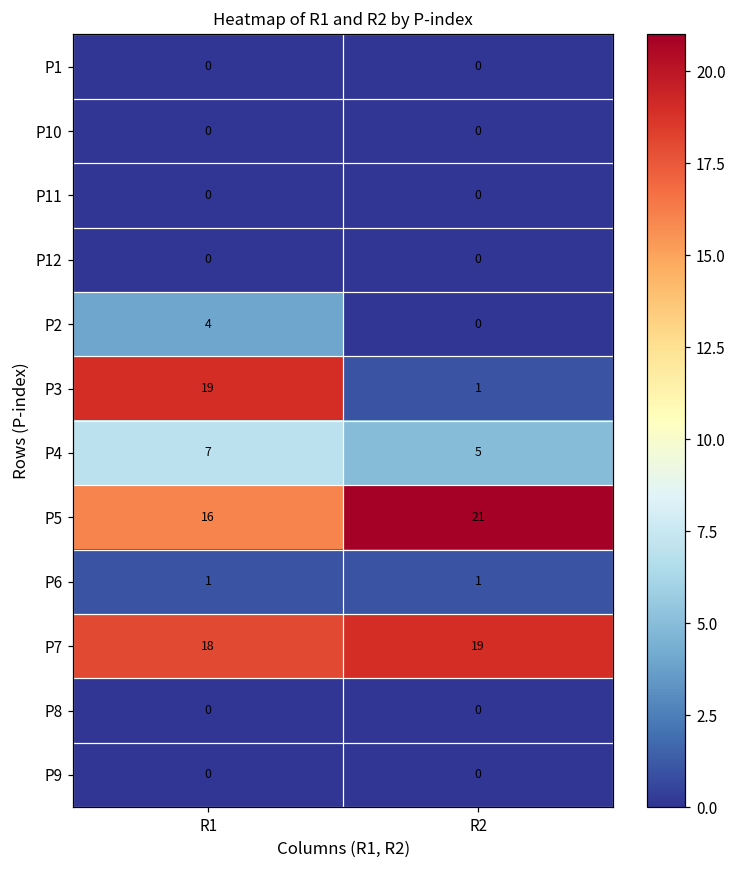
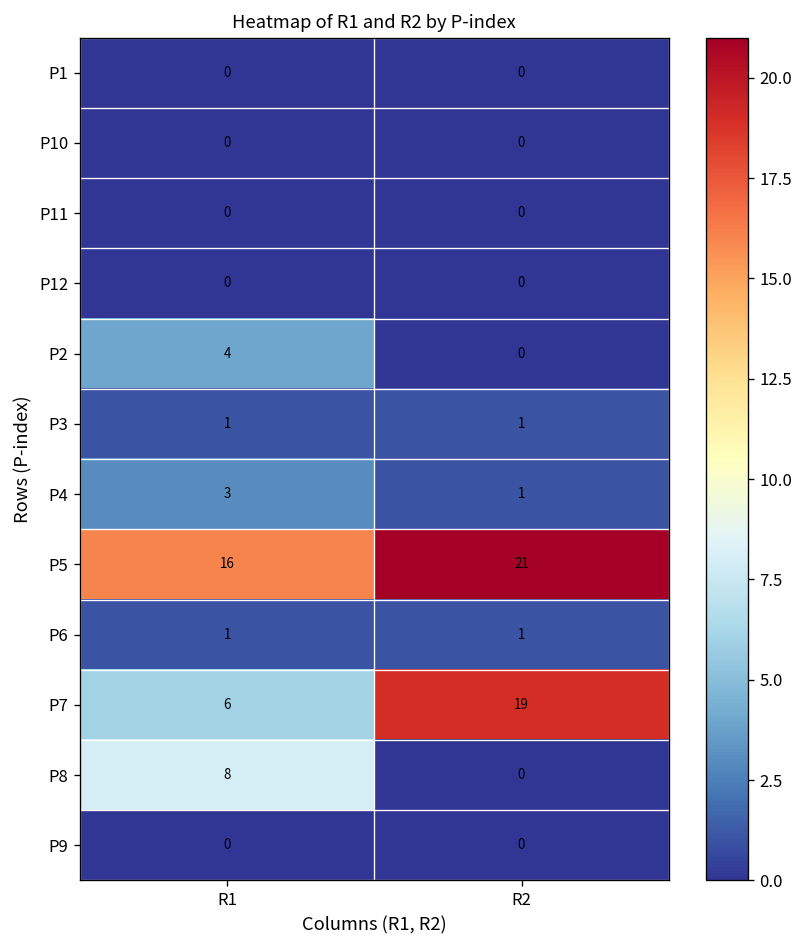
P3, R1: 19 -> 1
P4, R1: 7 -> 3
P4, R2: 5 -> 1
P7, R1: 18 -> 6
P8, R1: 0 -> 8
